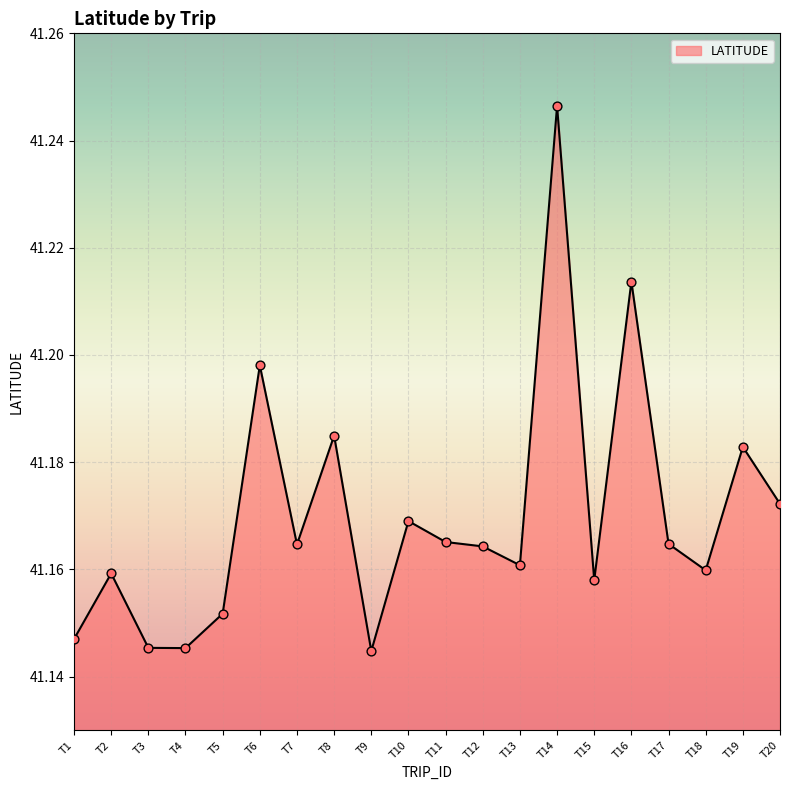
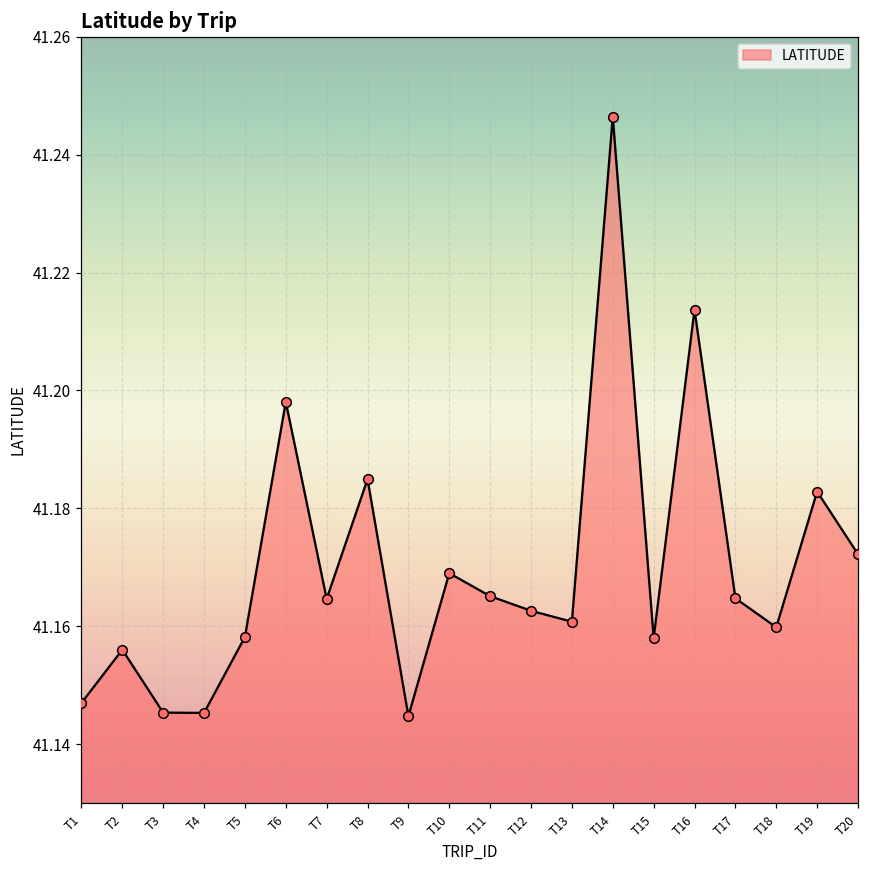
T2: 41.159 -> 41.156
T5: 41.152 -> 41.158
T12: 41.164 -> 41.163
